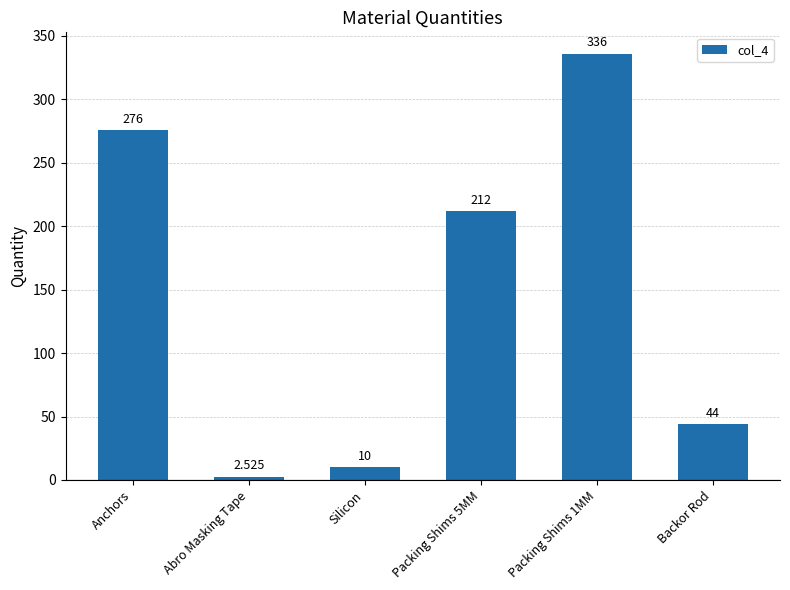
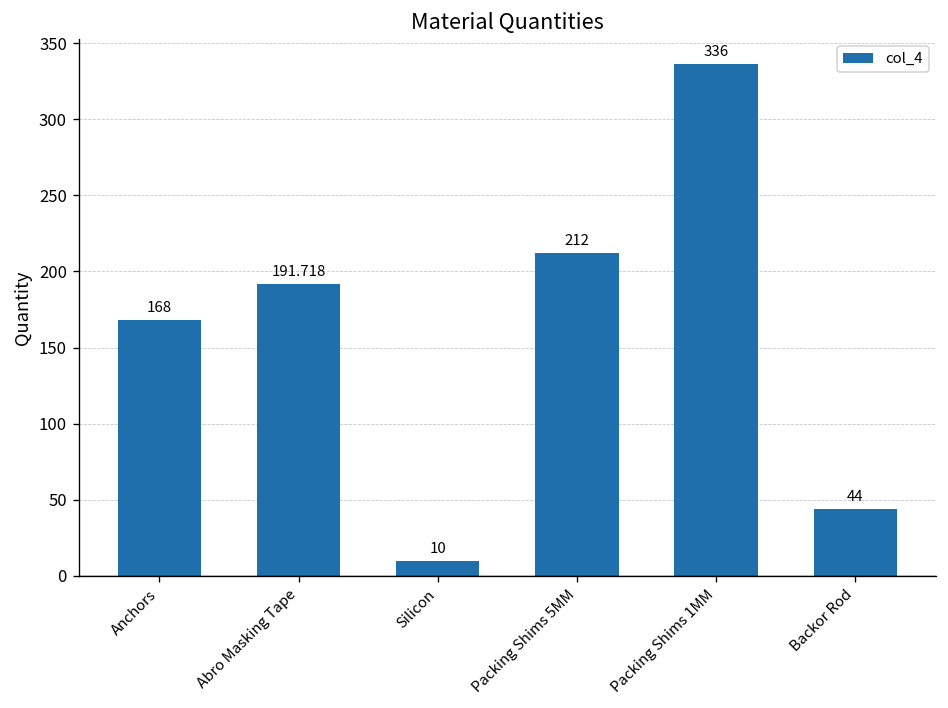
Anchors: 276 -> 168
Abro Masking Tape: 2.525 -> 191.718
